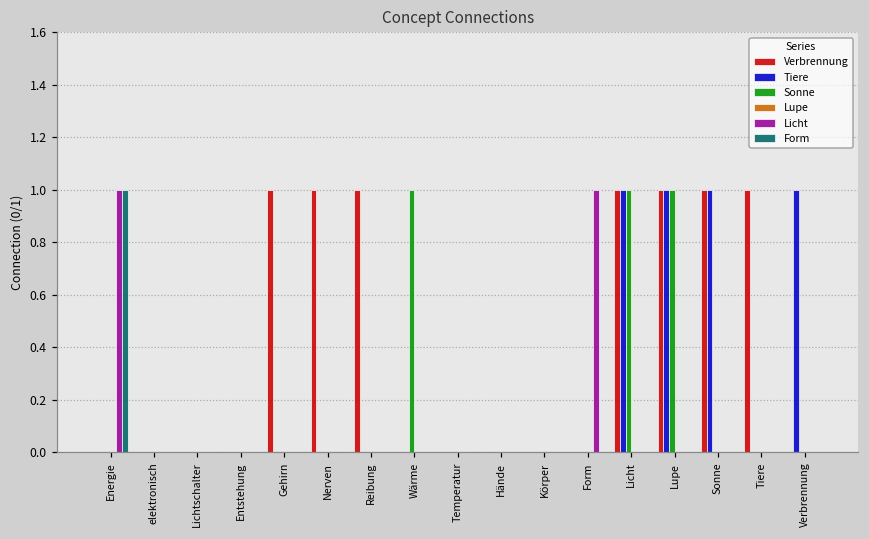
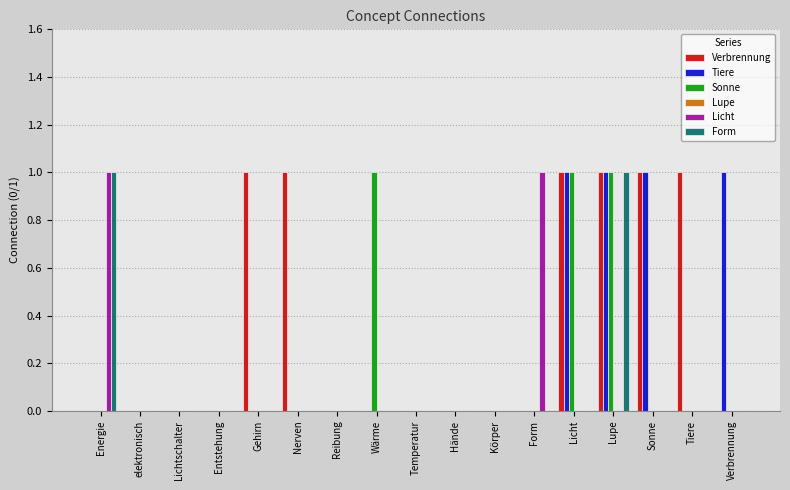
Verbrennung, Reibung: 1 -> 0
Form, Lupe: 0 -> 1
